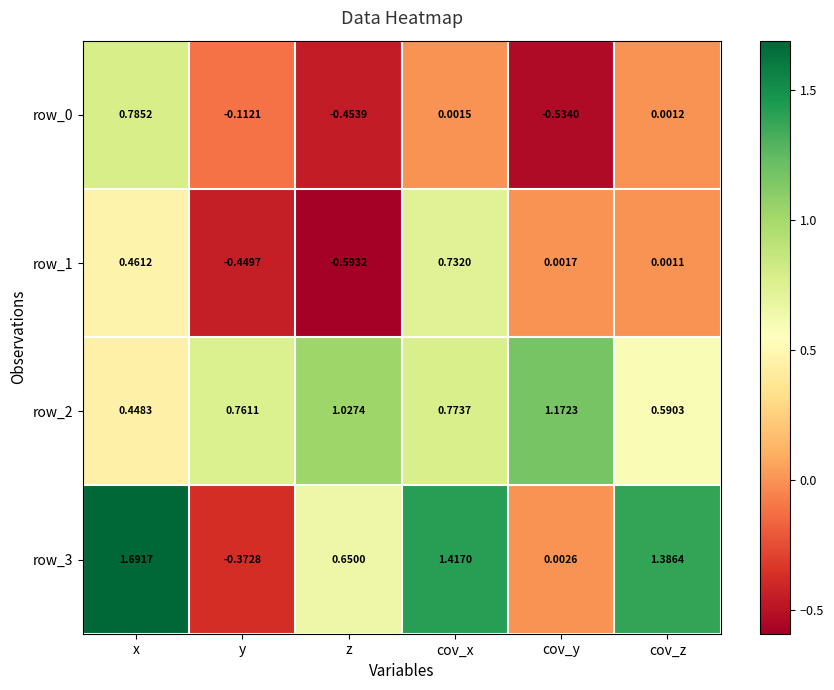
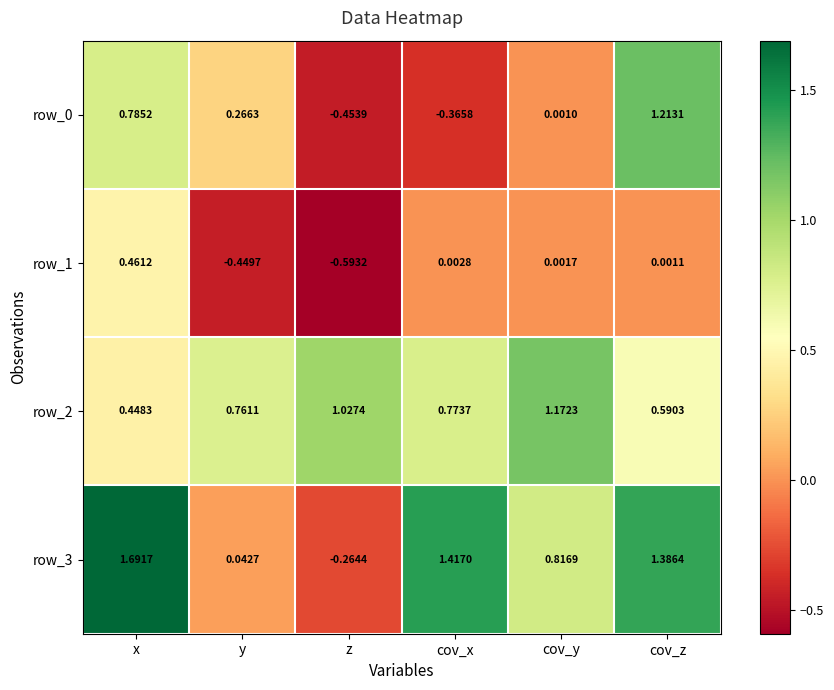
row_0, y: -0.1121 -> 0.2663
row_0, cov_x: 0.0015 -> -0.3658
row_0, cov_y: -0.5340 -> 0.0010
row_0, cov_z: 0.0012 -> 1.2131
row_1, cov_x: 0.7320 -> 0.0028
row_3, y: -0.3728 -> 0.0427
row_3, z: 0.6500 -> -0.2644
row_3, cov_y: 0.0026 -> 0.8169
